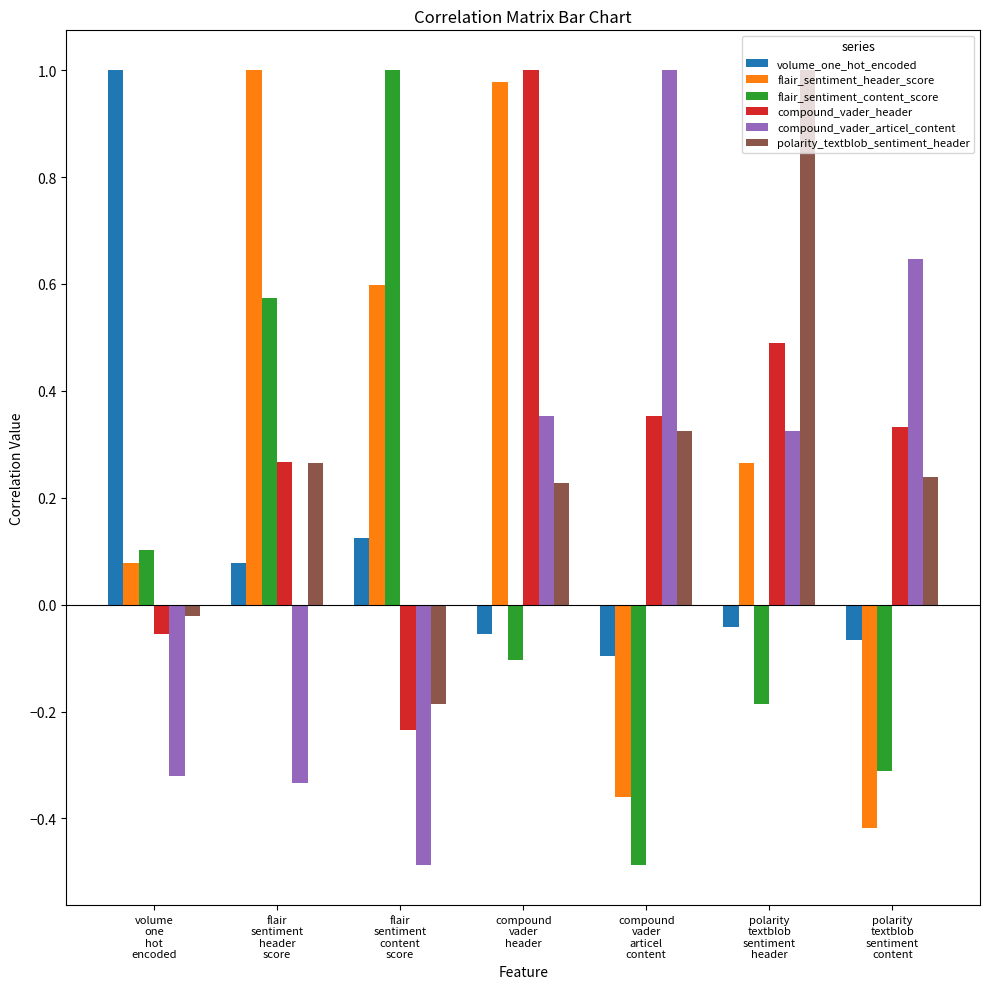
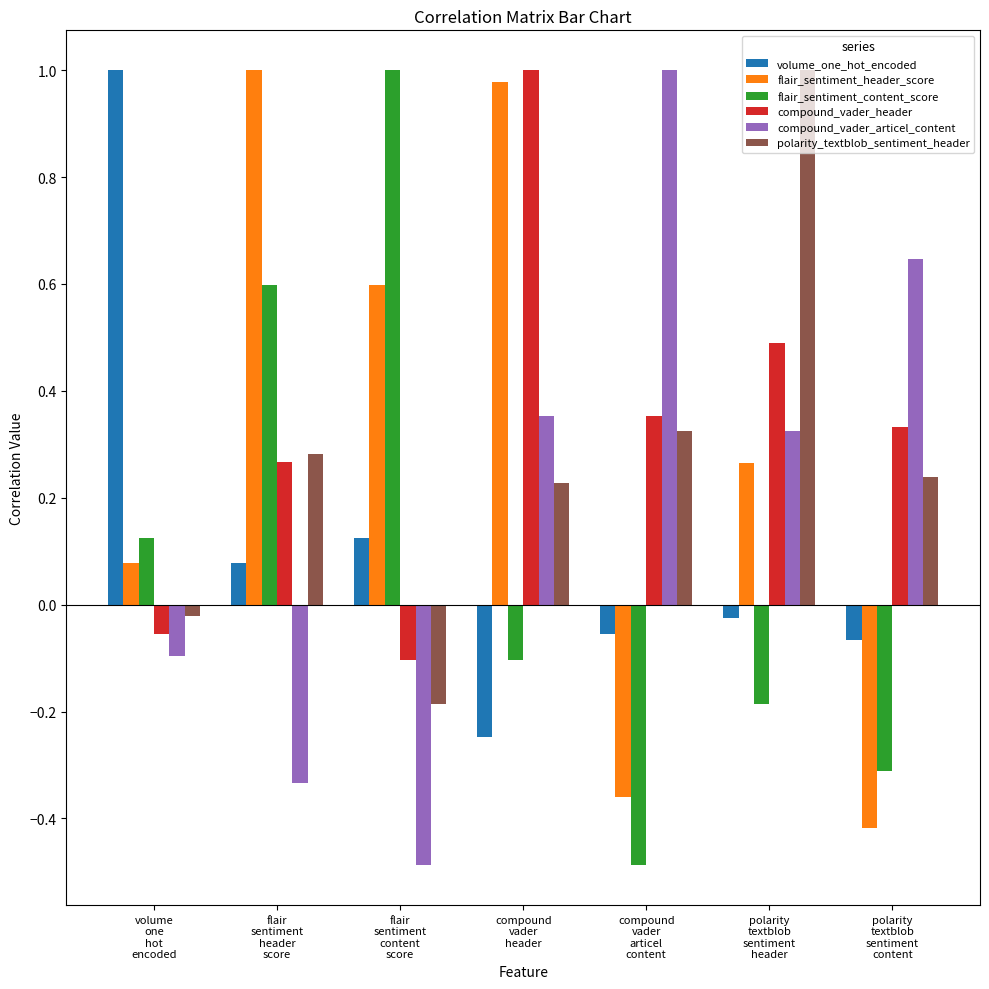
flair_sentiment_content_score, volume one hot encoded: 0.10 -> 0.12
compound_vader_articel_content, volume one hot encoded: -0.32 -> -0.10
flair_sentiment_content_score, flair sentiment header score: 0.57 -> 0.60
polarity_textblob_sentiment_header, flair sentiment header score: 0.26 -> 0.28
compound_vader_header, flair sentiment content score: -0.23 -> -0.10
volume_one_hot_encoded, compound vader header: -0.05 -> -0.25
volume_one_hot_encoded, compound vader articel content: -0.10 -> -0.05
volume_one_hot_encoded, polarity textblob sentiment header: -0.04 -> -0.03
